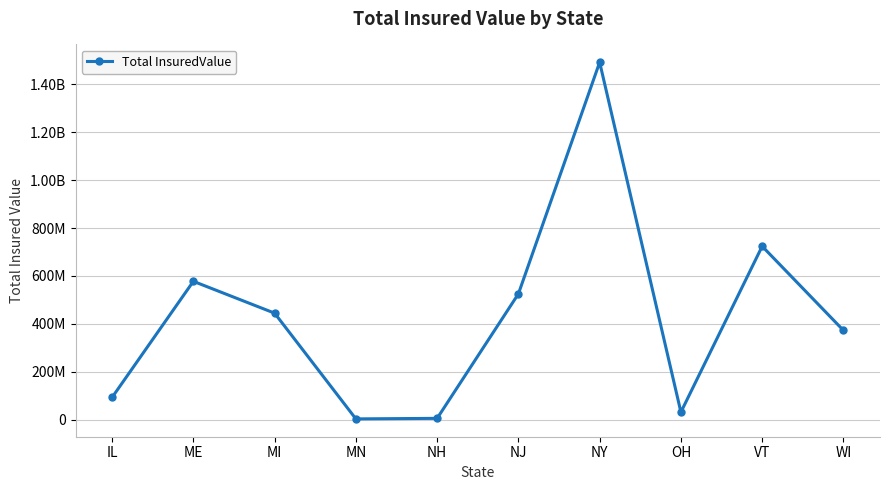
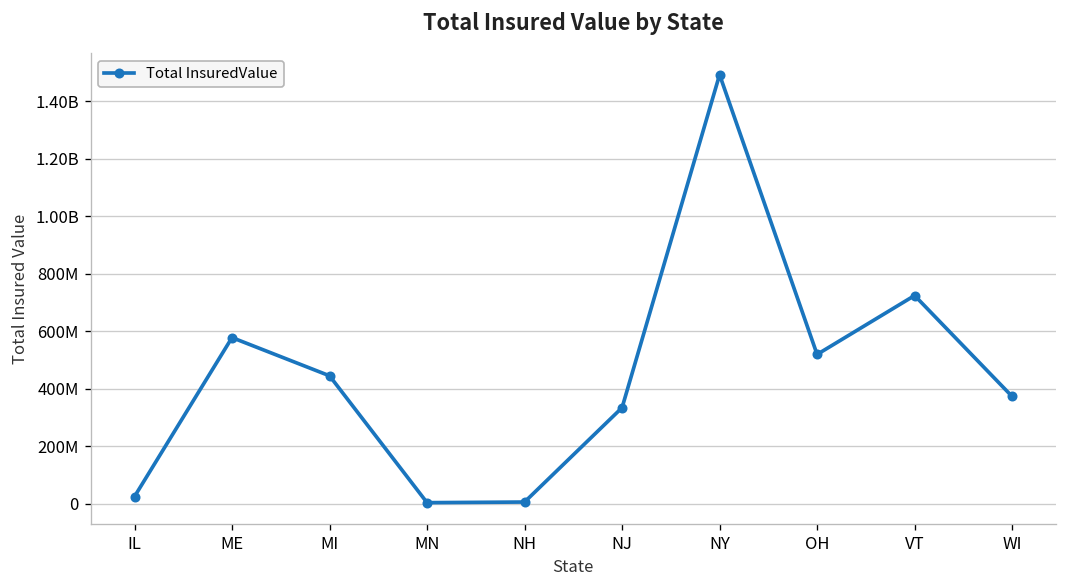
IL: 90000000 -> 20000000
NJ: 530000000 -> 330000000
OH: 30000000 -> 520000000
